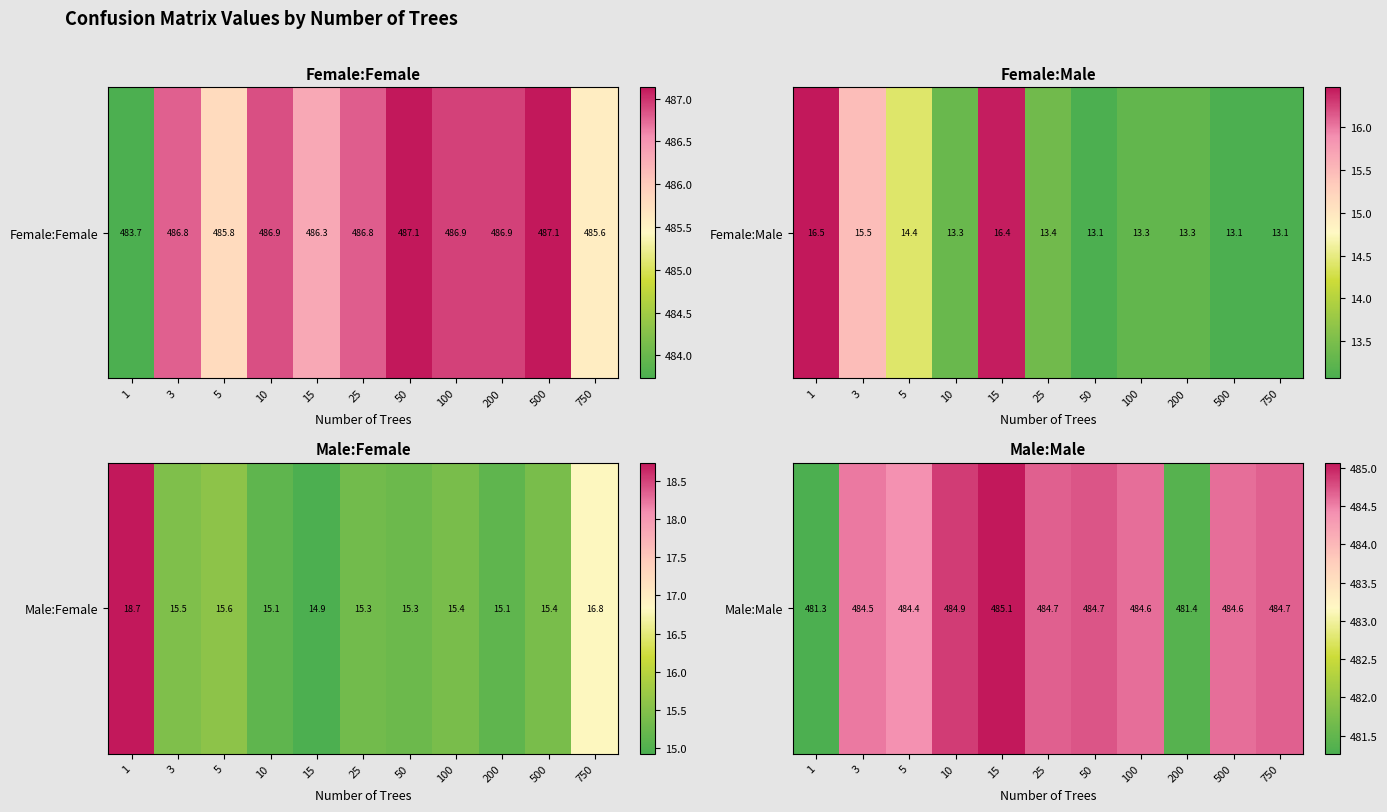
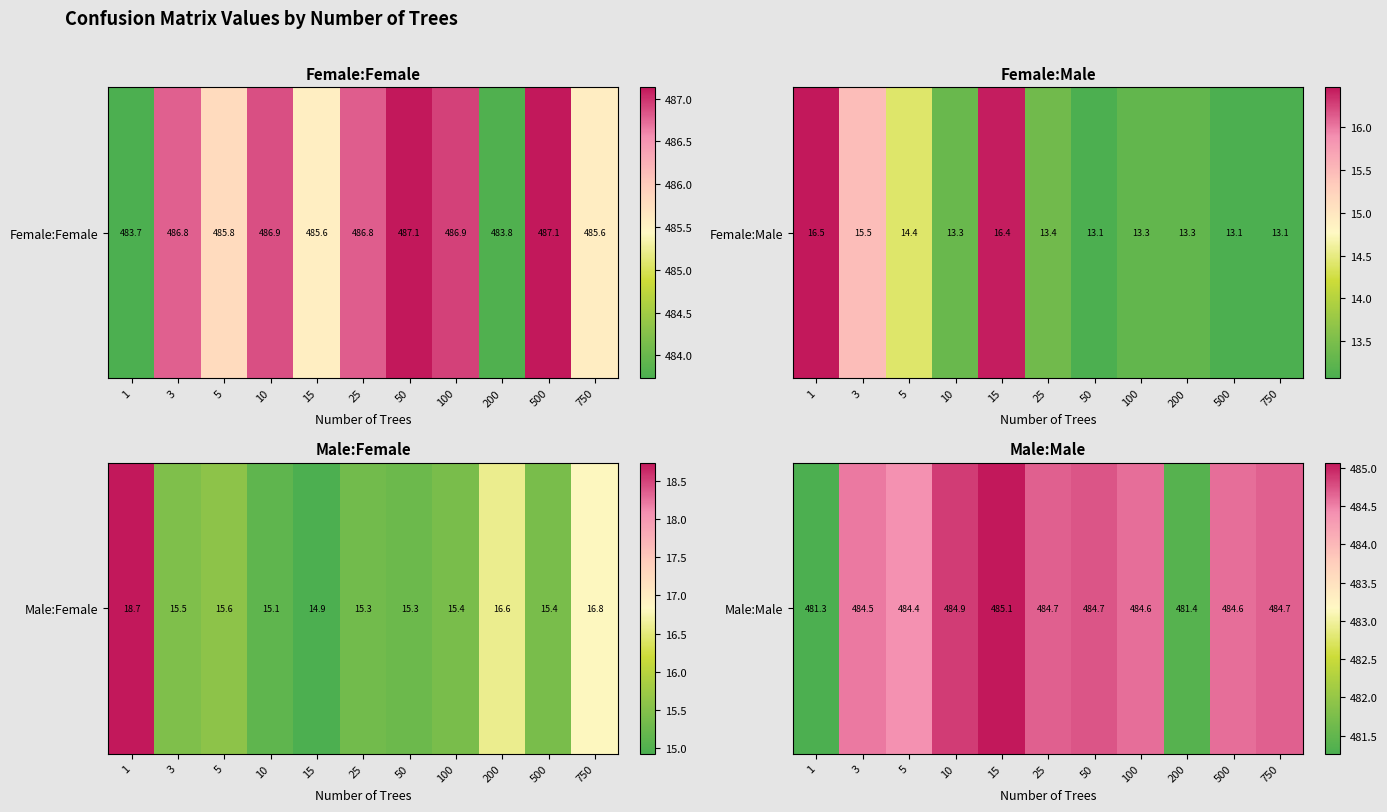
Female:Female, Female:Female, 15: 486.3 -> 485.6
Female:Female, Female:Female, 200: 486.9 -> 483.8
Male:Female, Male:Female, 200: 15.1 -> 16.6
